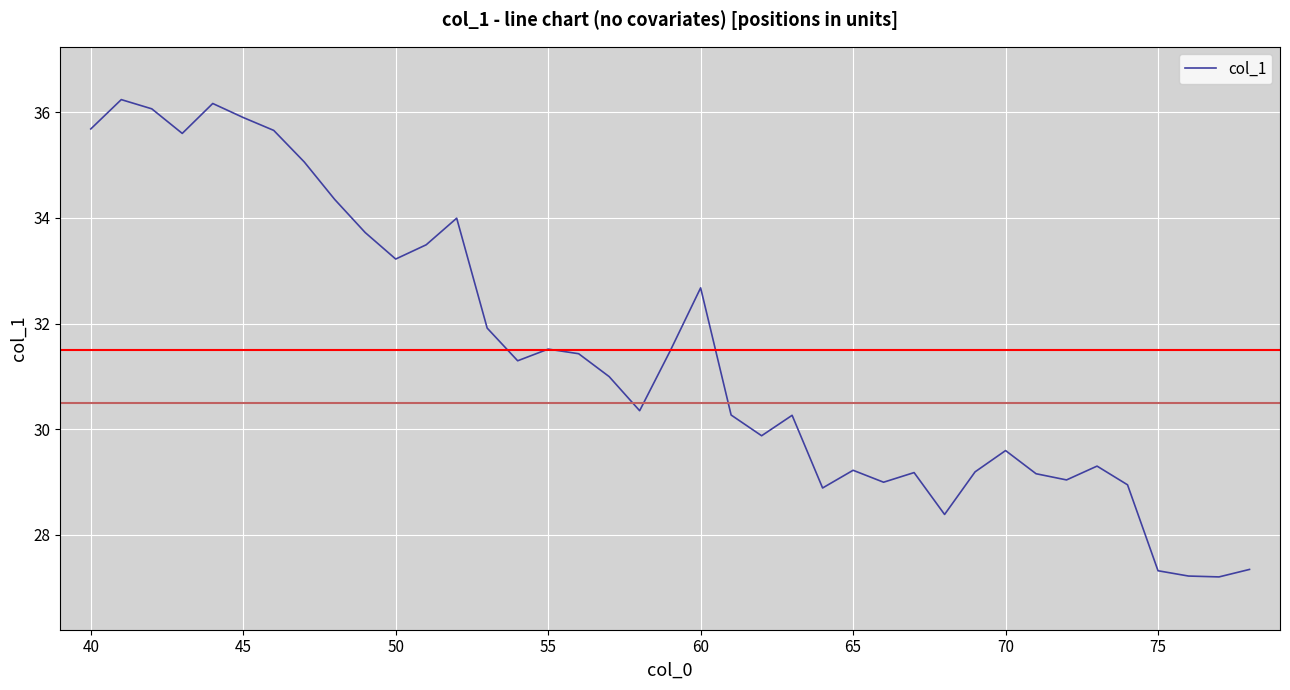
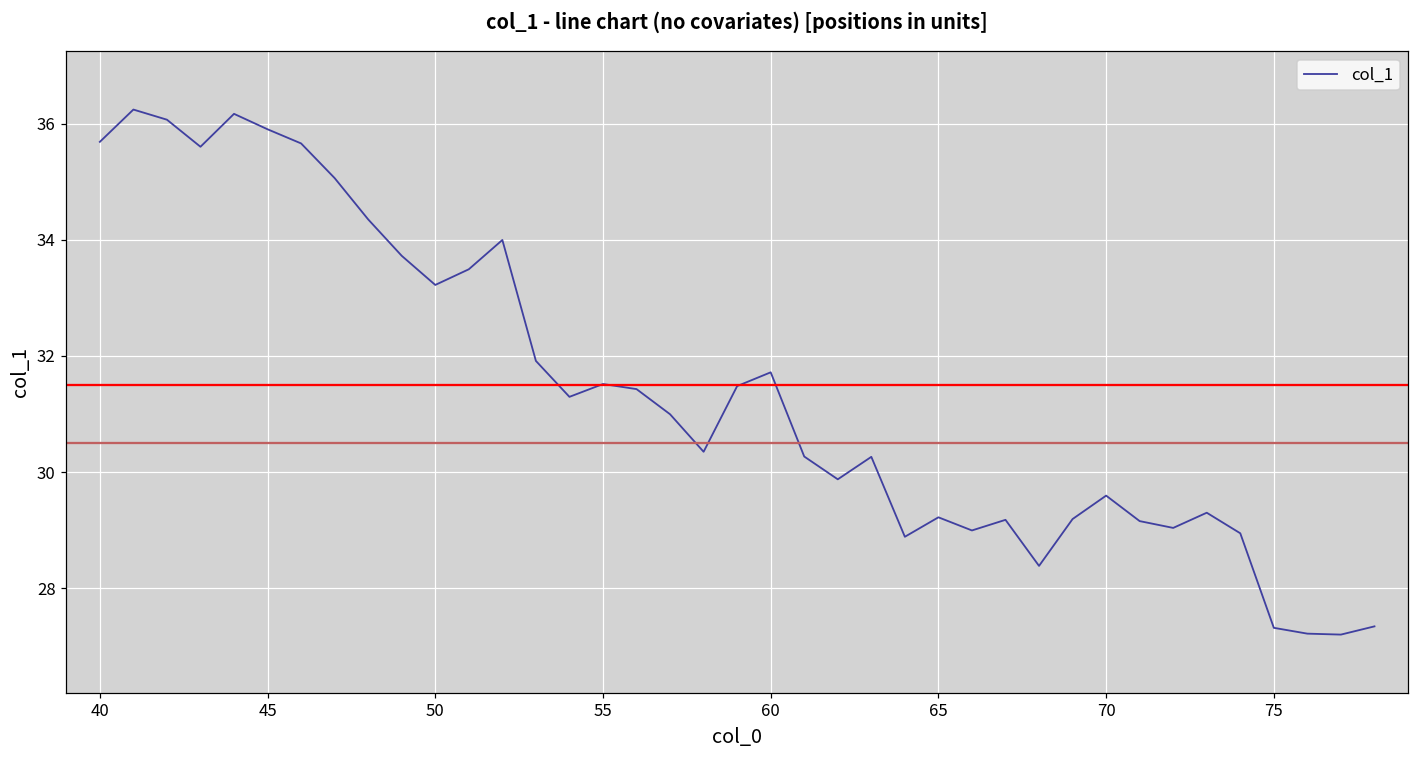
60: 32.7 -> 31.7
